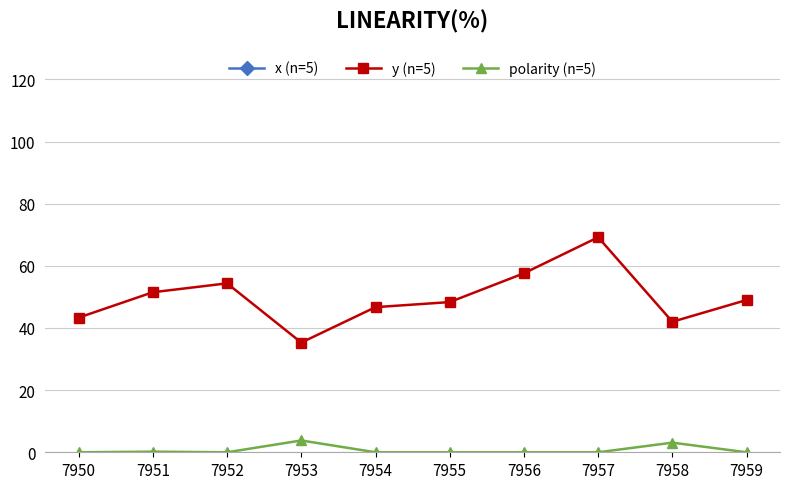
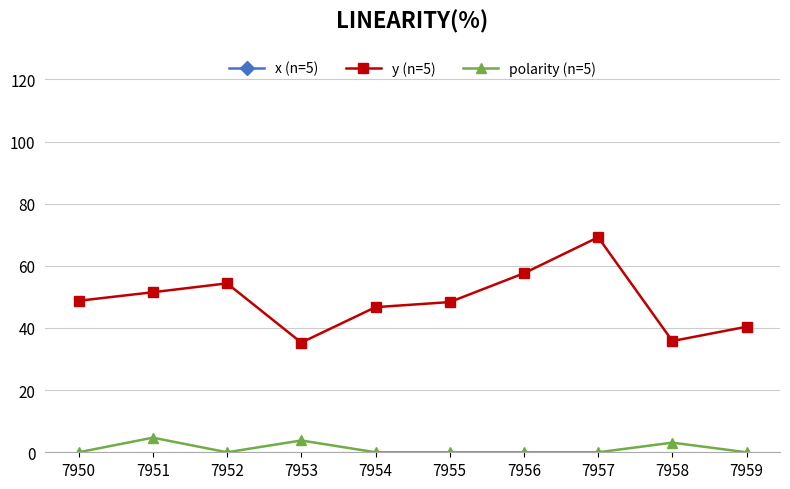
y (n=5), 7950: 43 -> 49
polarity (n=5), 7951: 0 -> 5
y (n=5), 7958: 42 -> 36
y (n=5), 7959: 49 -> 40
